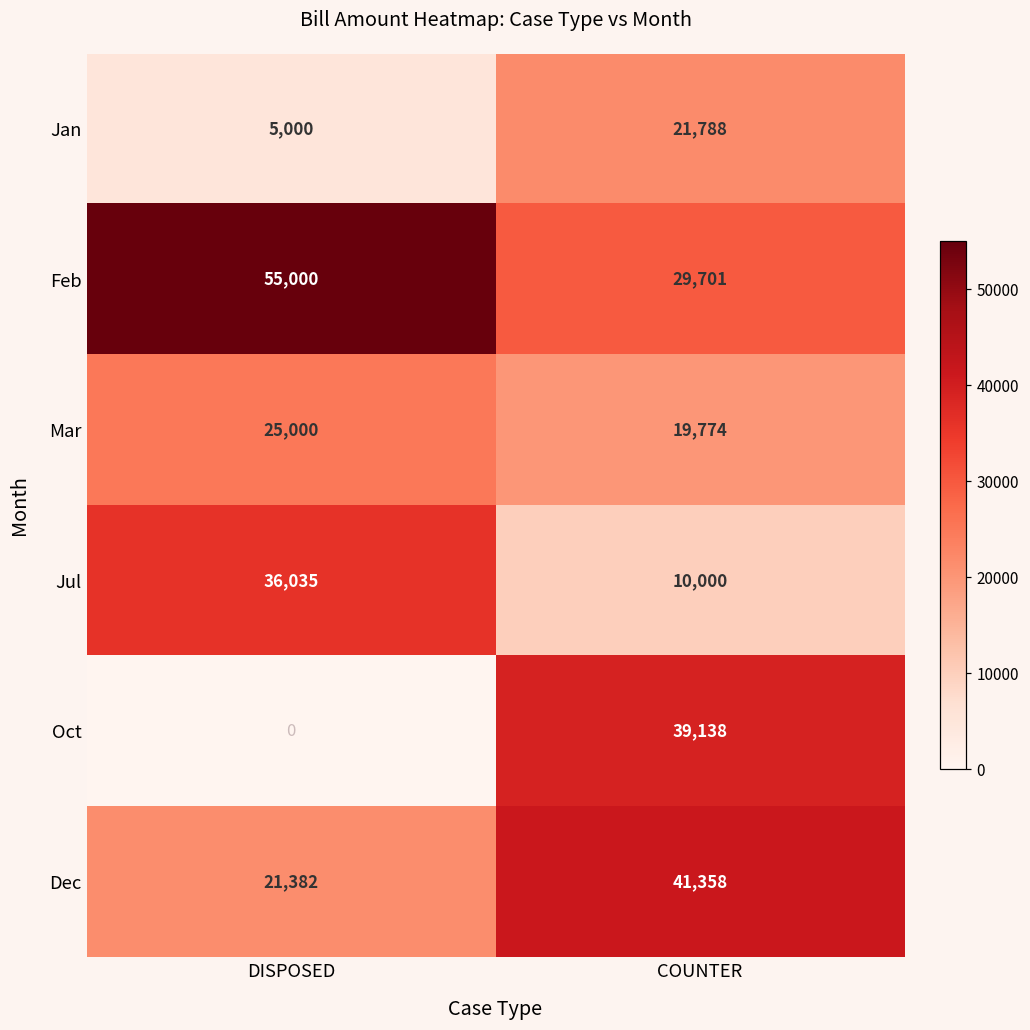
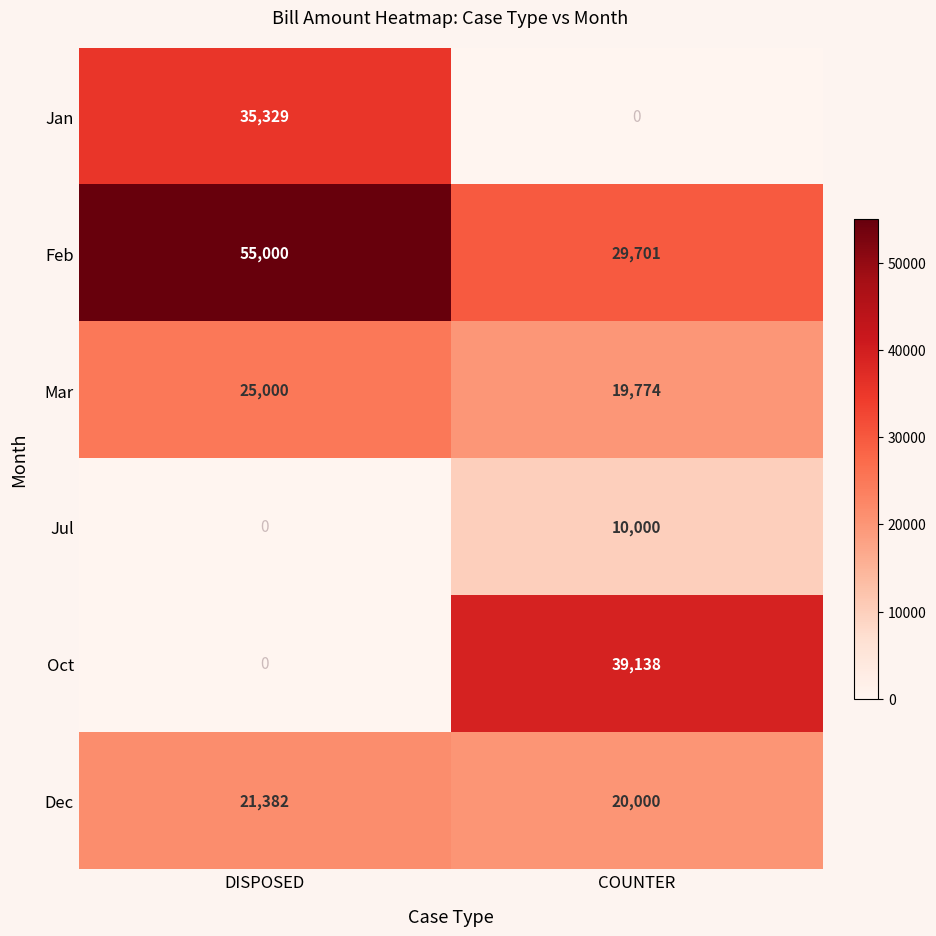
Jan, DISPOSED: 5,000 -> 35,329
Jan, COUNTER: 21,788 -> 0
Jul, DISPOSED: 36,035 -> 0
Dec, COUNTER: 41,358 -> 20,000
